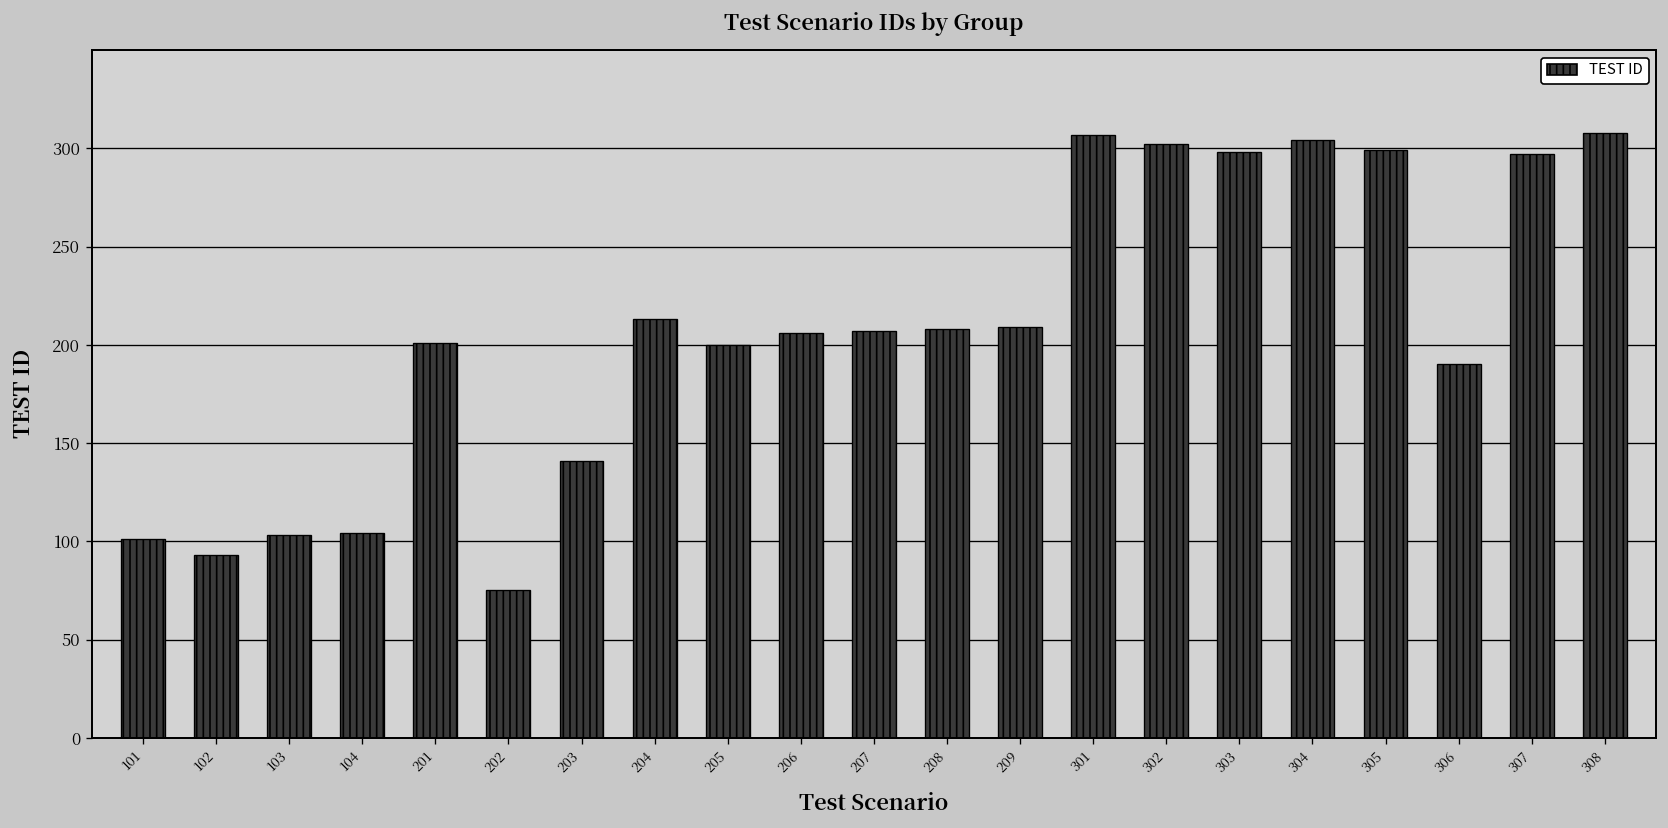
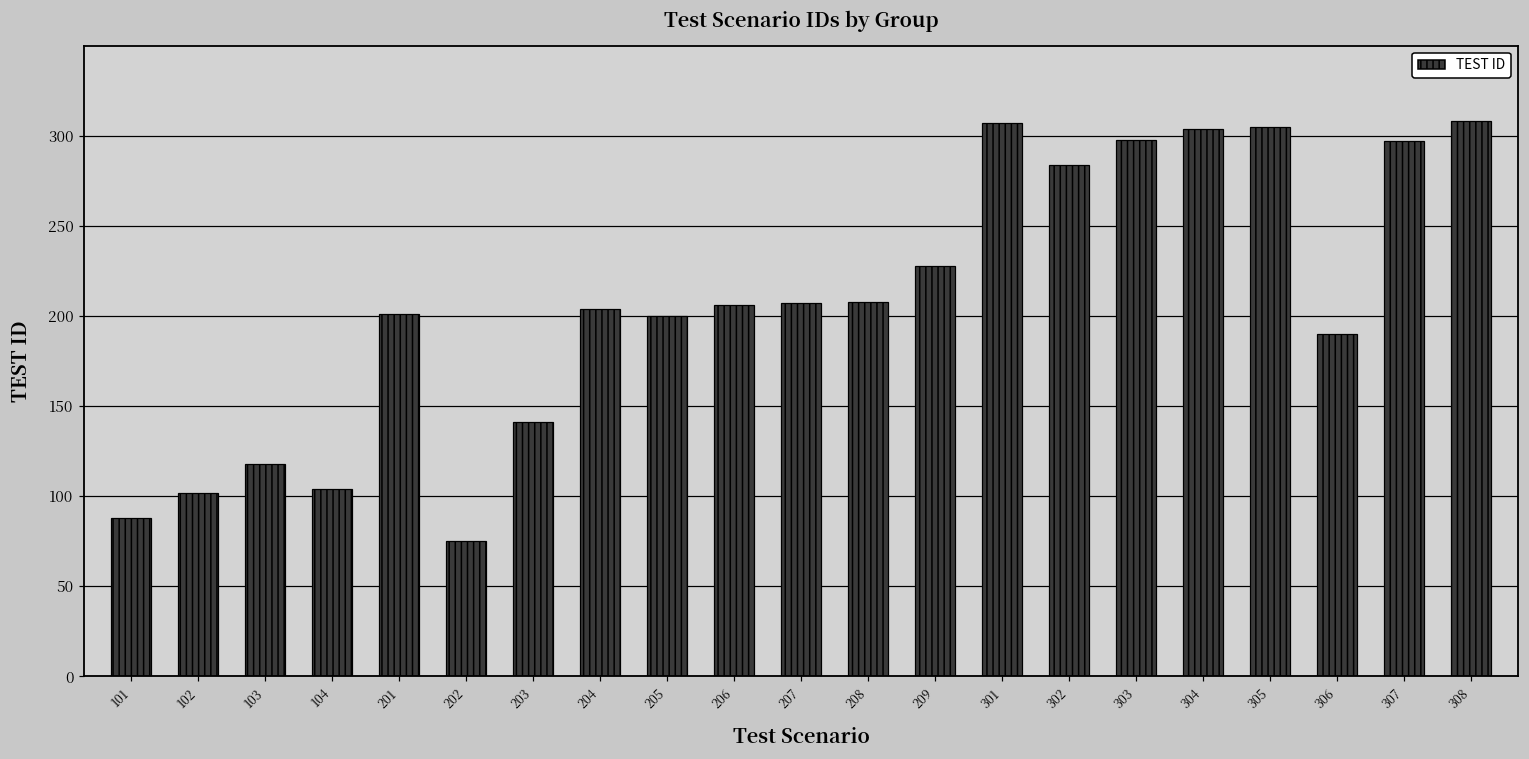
101: 101 -> 88
102: 93 -> 102
103: 103 -> 118
204: 213 -> 204
209: 209 -> 228
302: 302 -> 284
305: 299 -> 305
